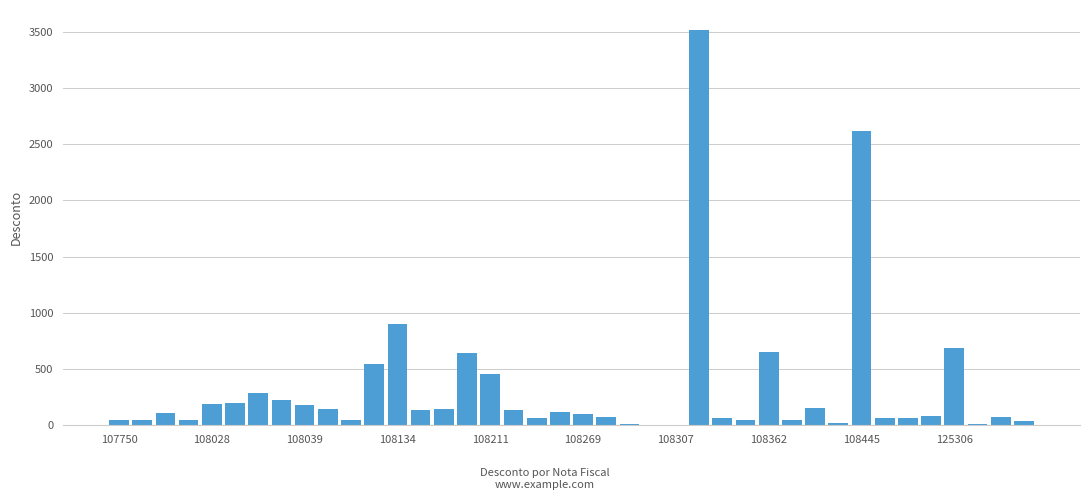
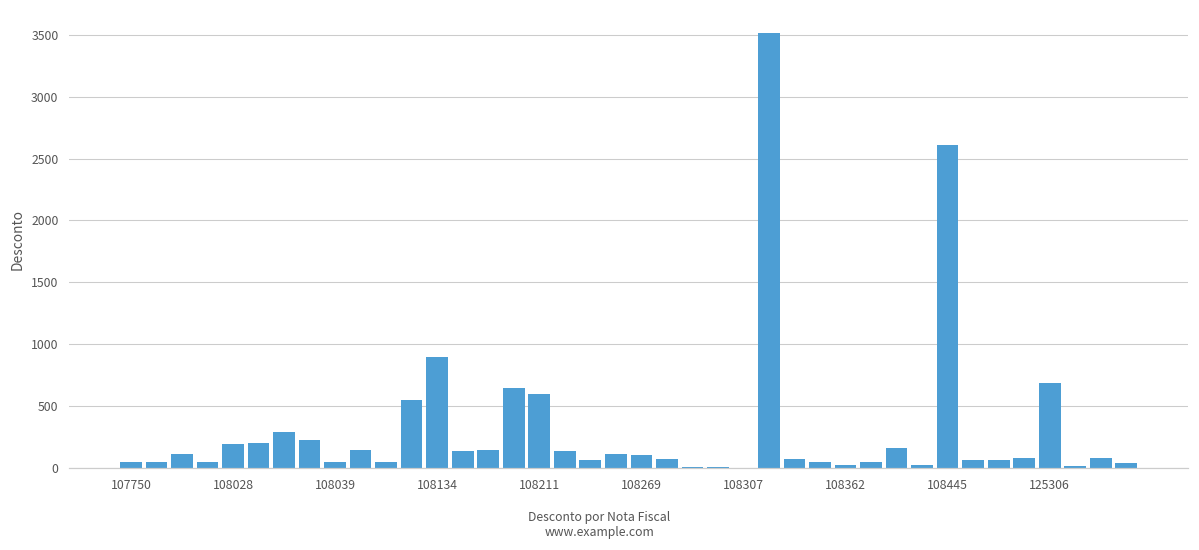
108039: 180 -> 50
108211: 450 -> 600
108362: 660 -> 20
